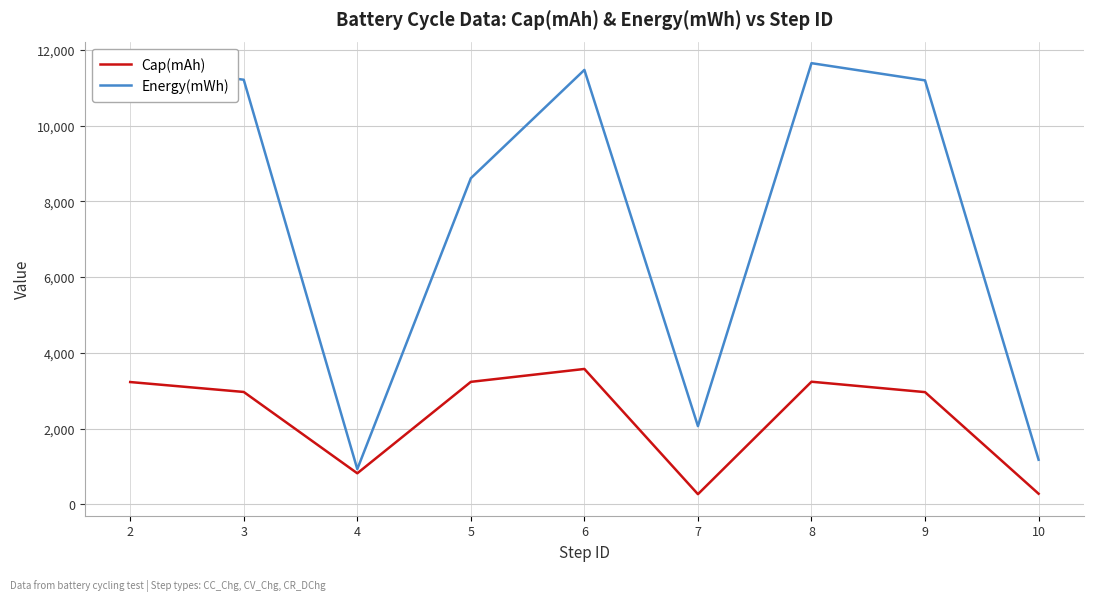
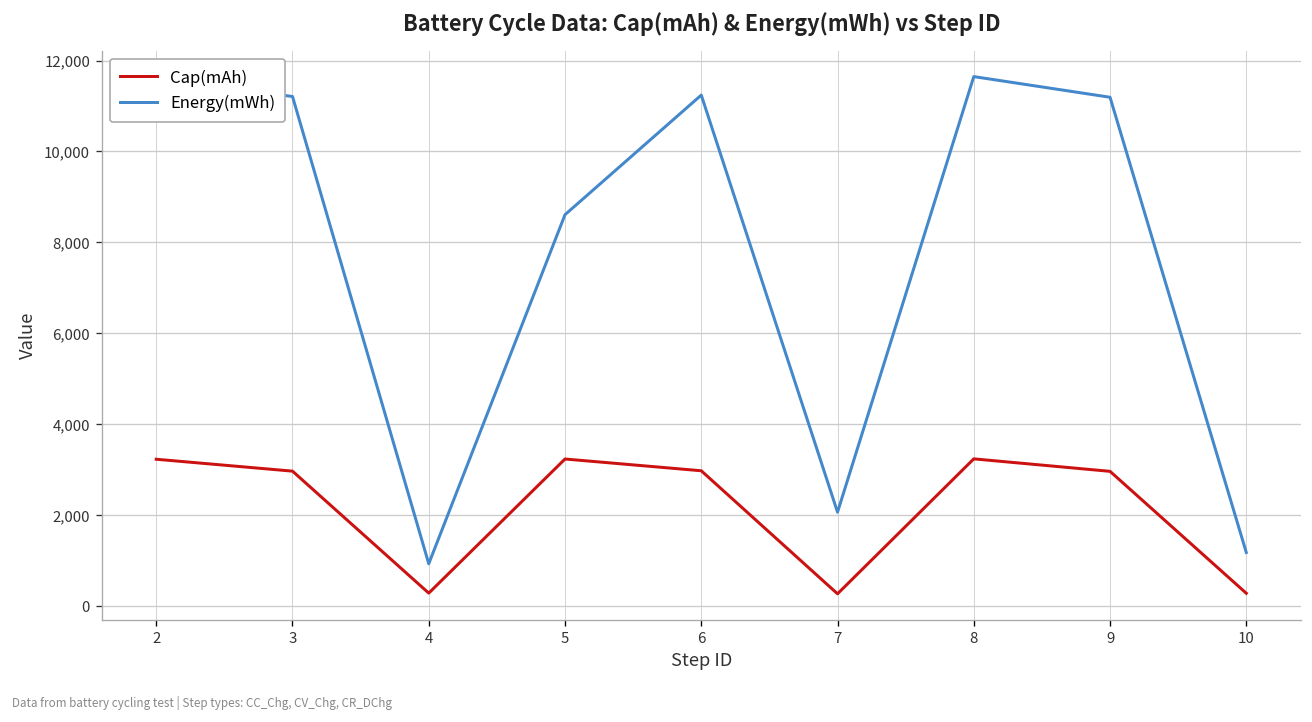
Cap(mAh), 4: 800 -> 300
Cap(mAh), 6: 3,600 -> 3,000
Energy(mWh), 6: 11,500 -> 11,200
